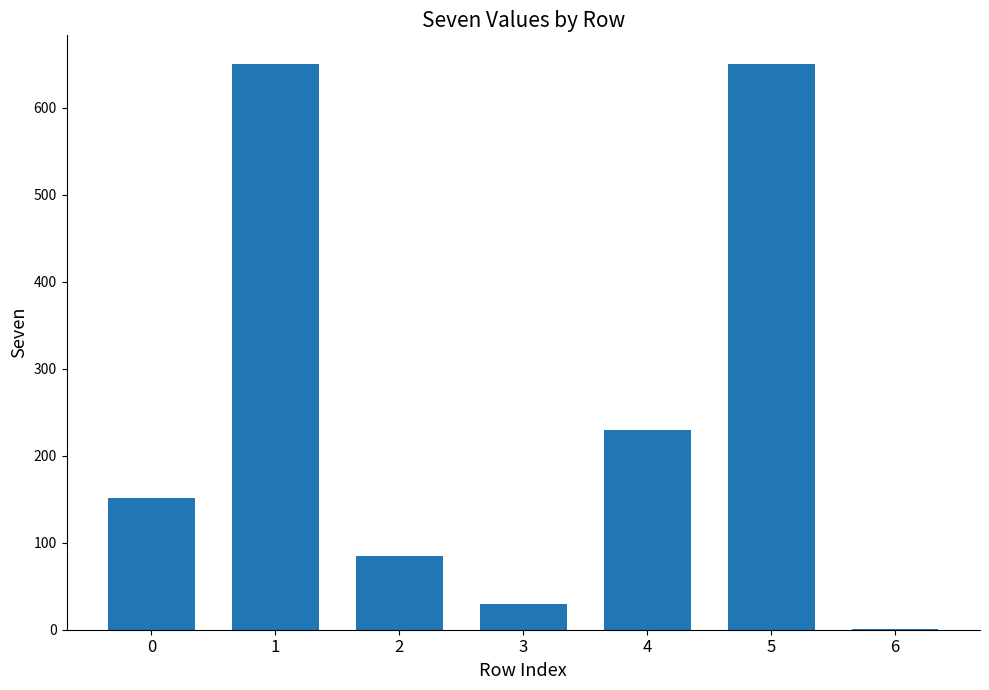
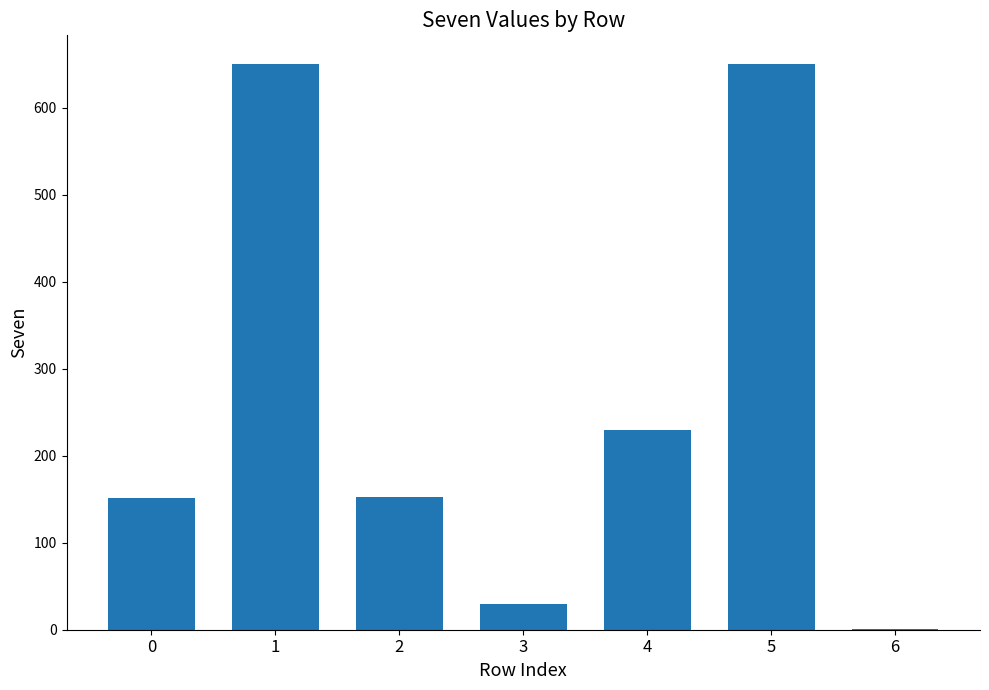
2: 90 -> 150
